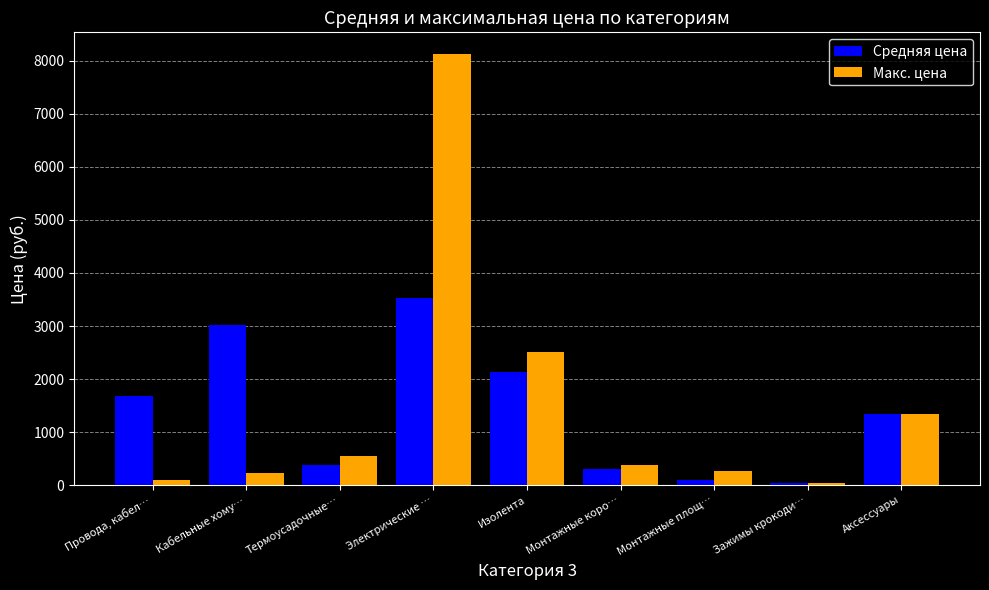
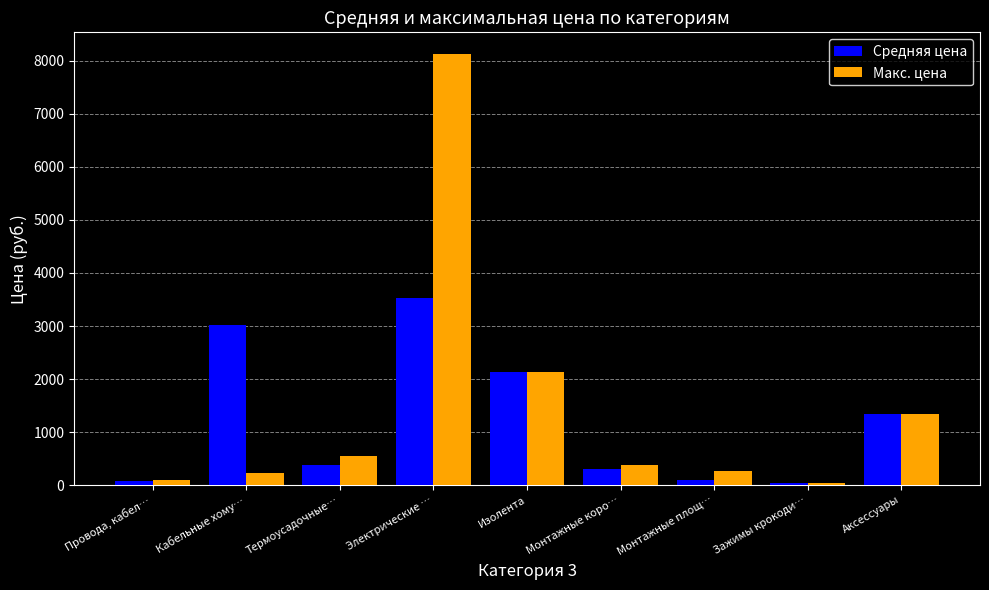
Средняя цена, Провода, кабел…: 1700 -> 100
Макс. цена, Изолента: 2500 -> 2100
